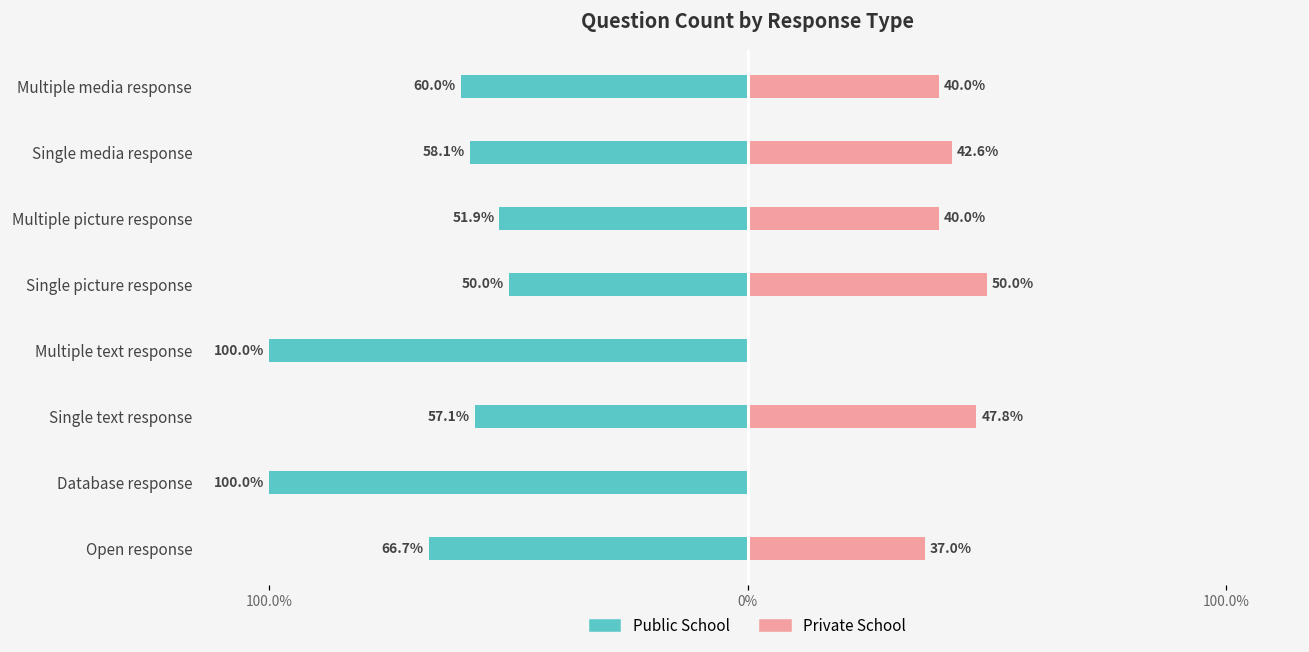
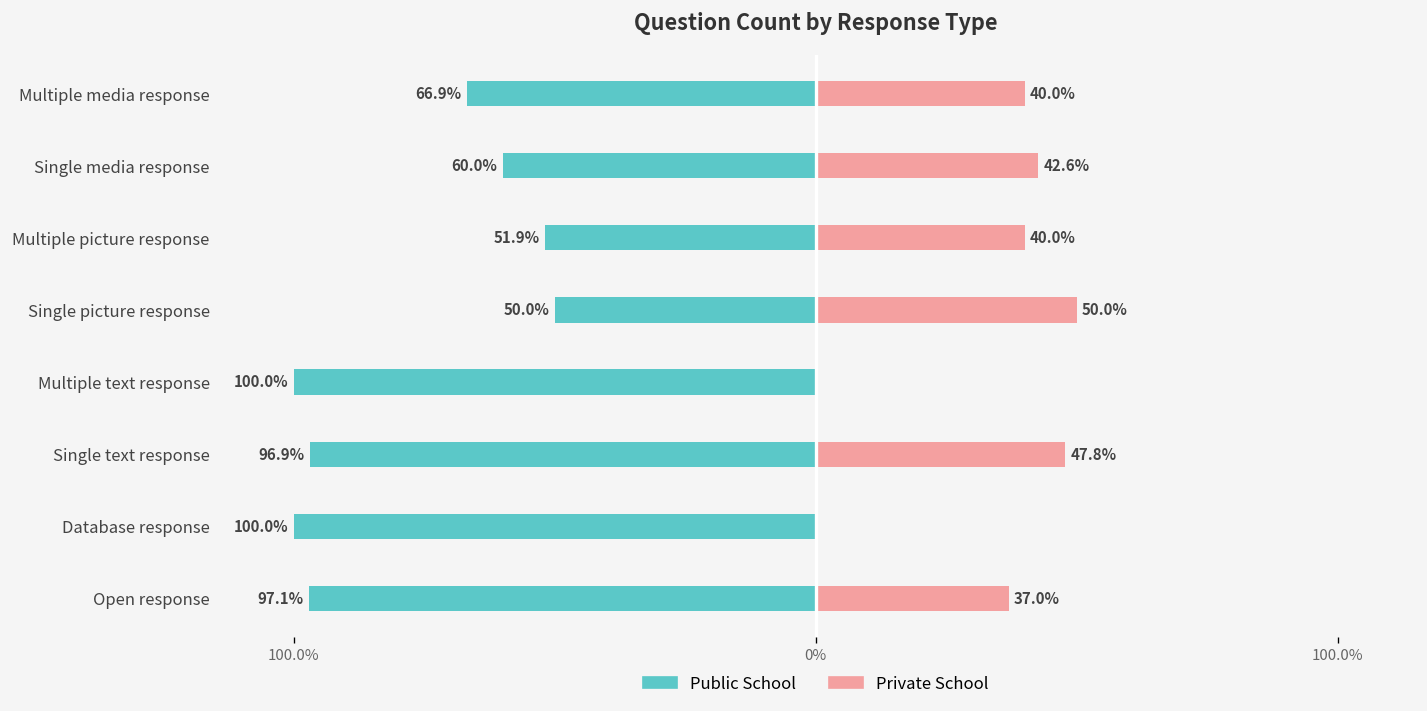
Public School, Multiple media response: 60.0% -> 66.9%
Public School, Single media response: 58.1% -> 60.0%
Public School, Single text response: 57.1% -> 96.9%
Public School, Open response: 66.7% -> 97.1%
